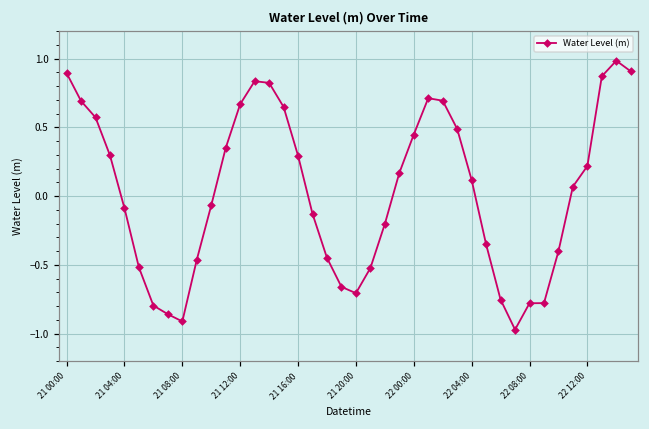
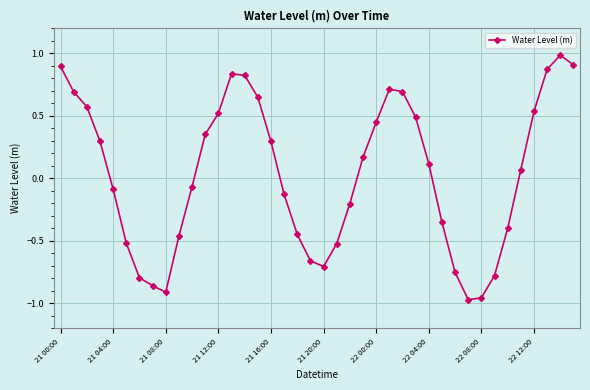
21 12:00: 0.67 -> 0.52
22 08:00: -0.78 -> -0.96
22 12:00: 0.22 -> 0.53
